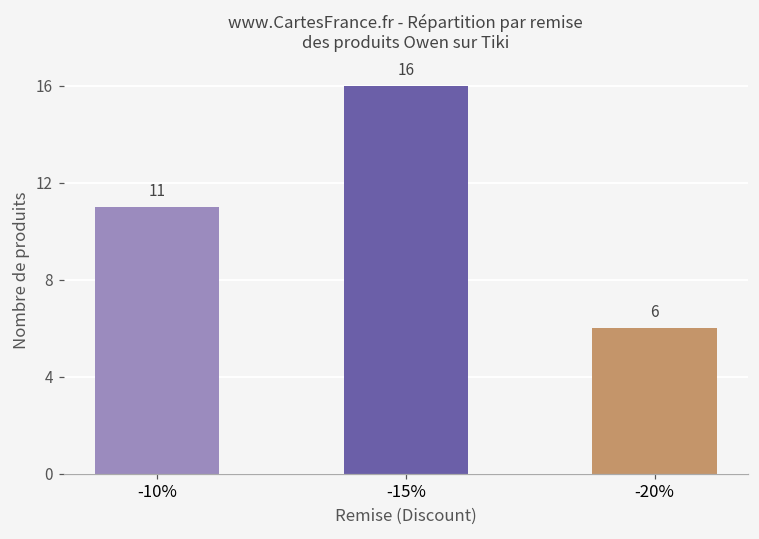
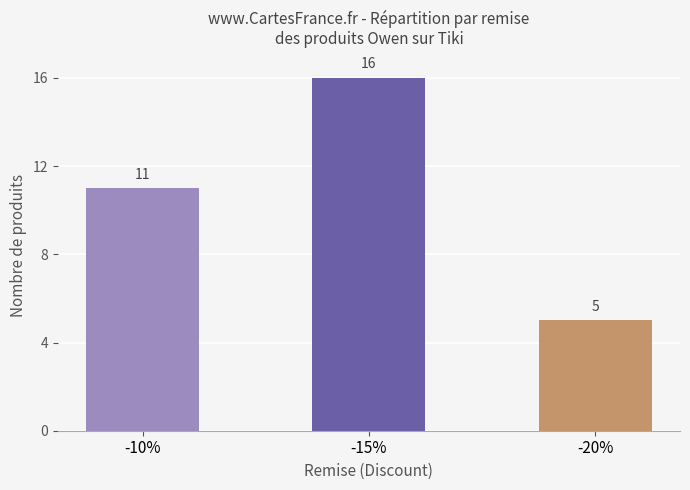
-20%: 6 -> 5
